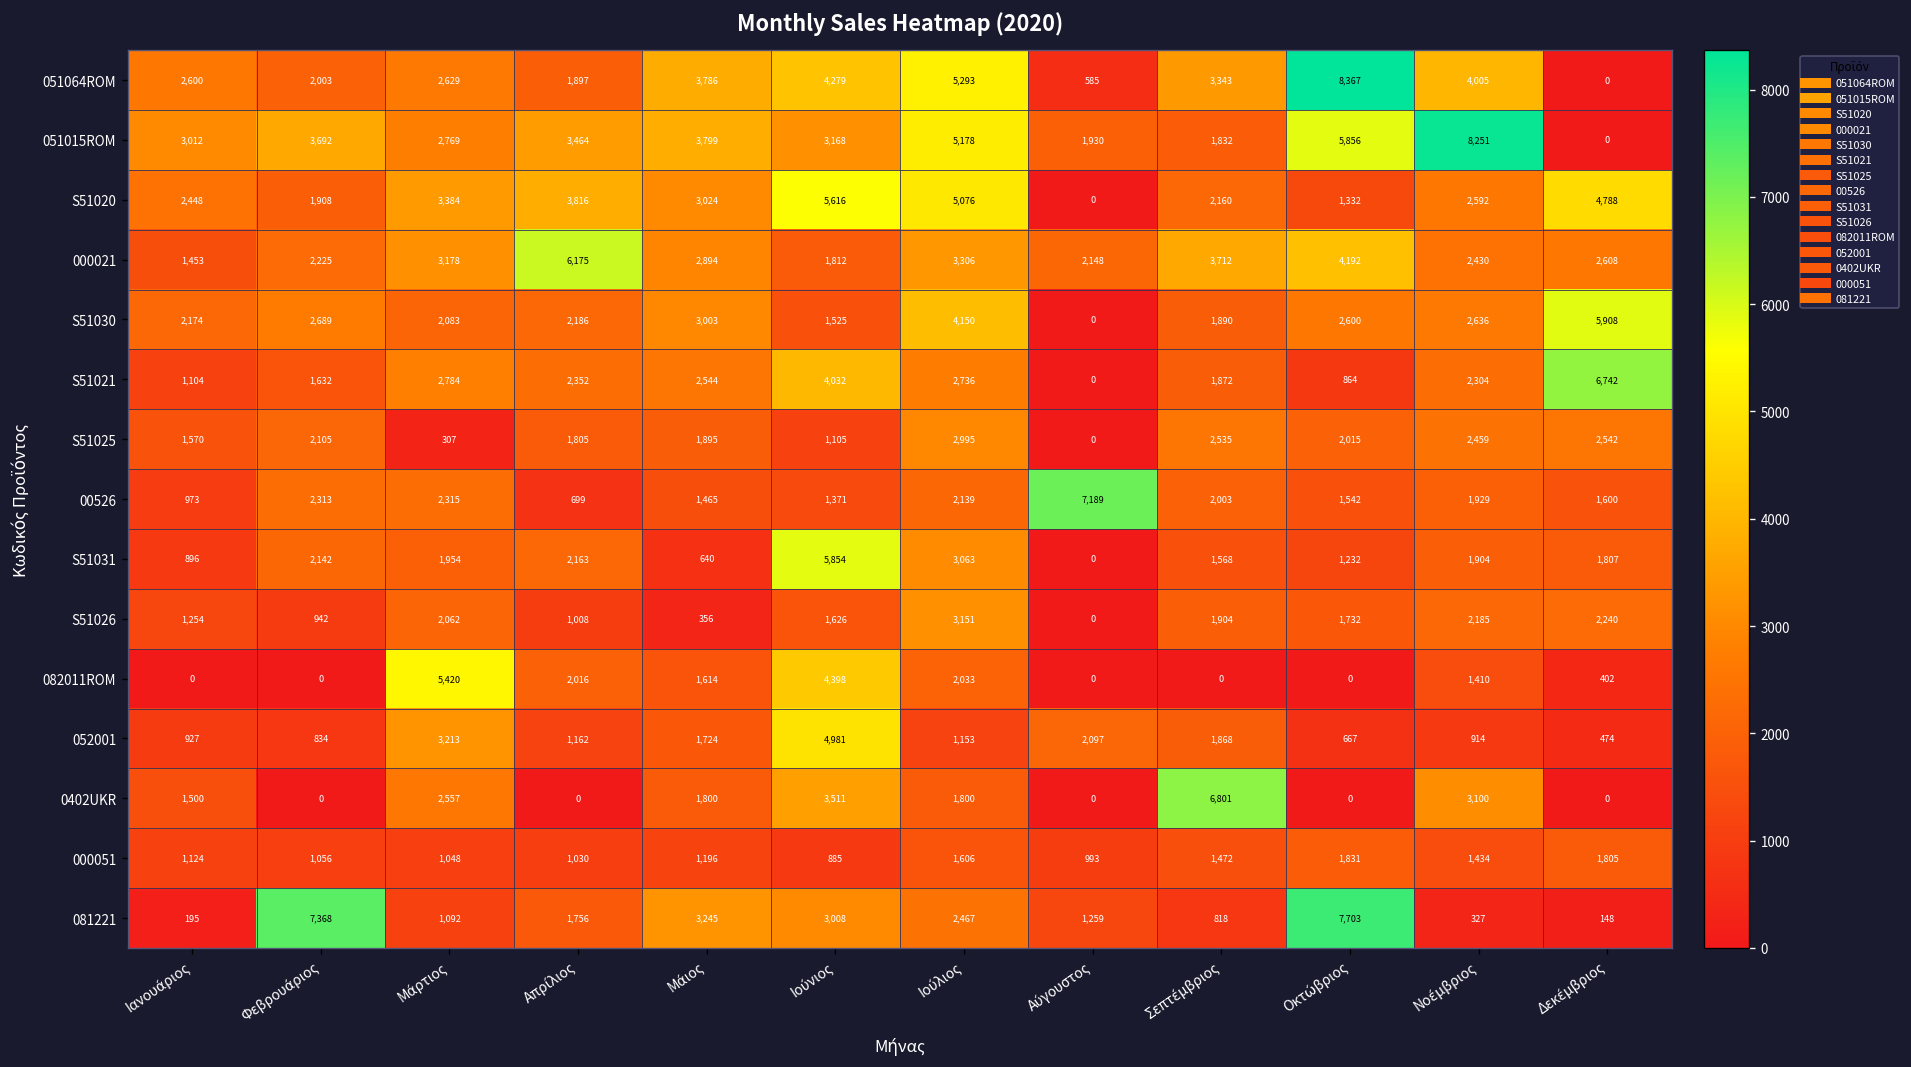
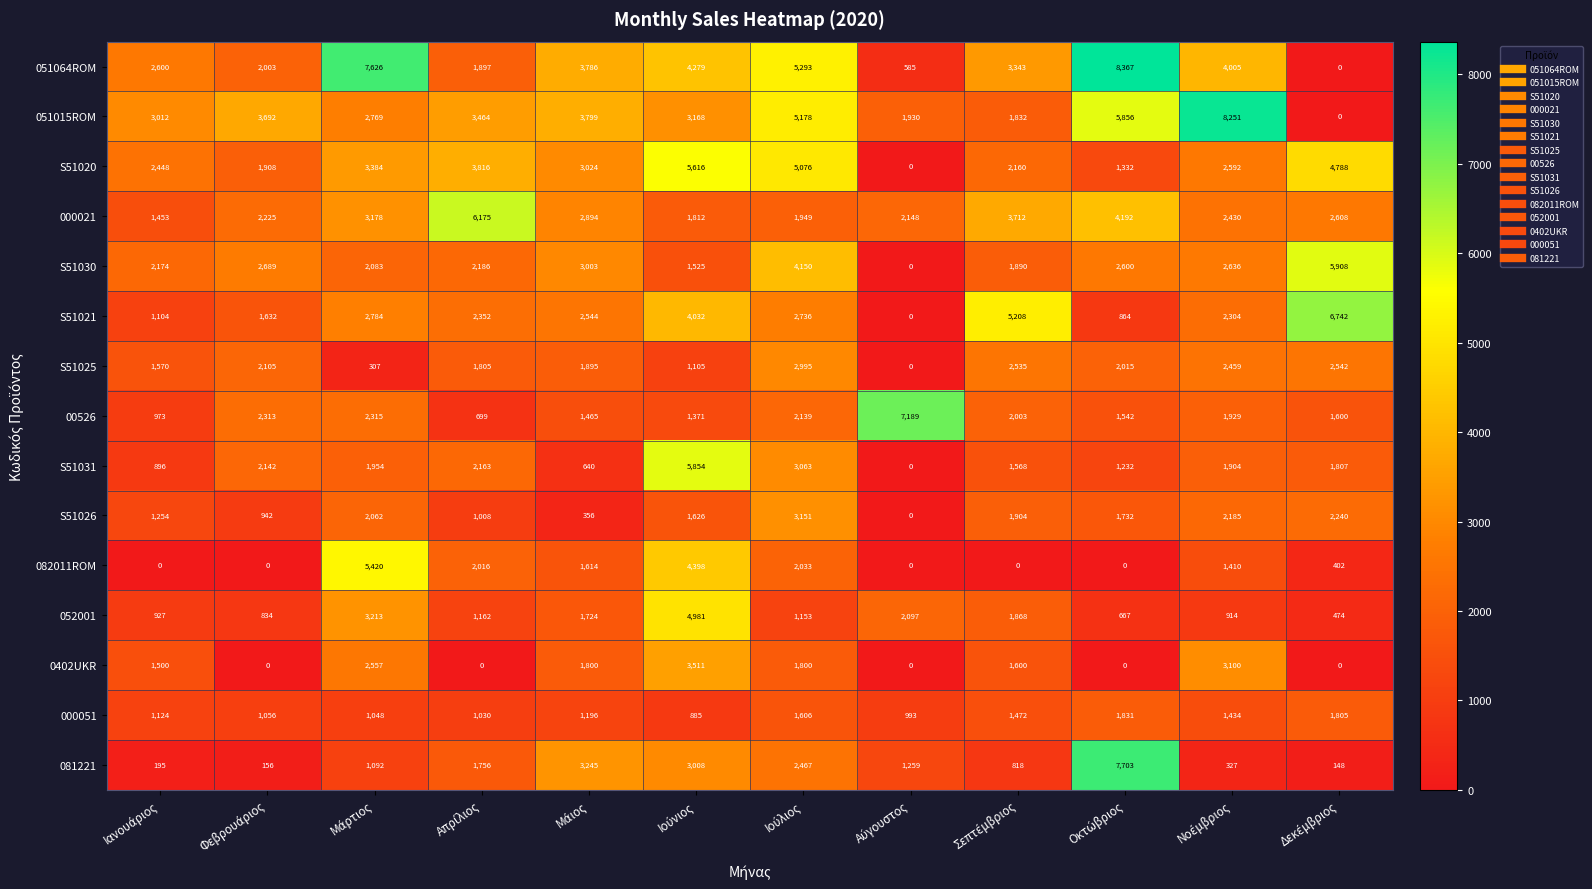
051064ROM, Μάρτιος: 2,629 -> 7,626
000021, Ιούλιος: 3,306 -> 1,949
S51021, Σεπτέμβριος: 1,872 -> 5,208
0402UKR, Σεπτέμβριος: 6,801 -> 1,600
081221, Φεβρουάριος: 7,368 -> 156
